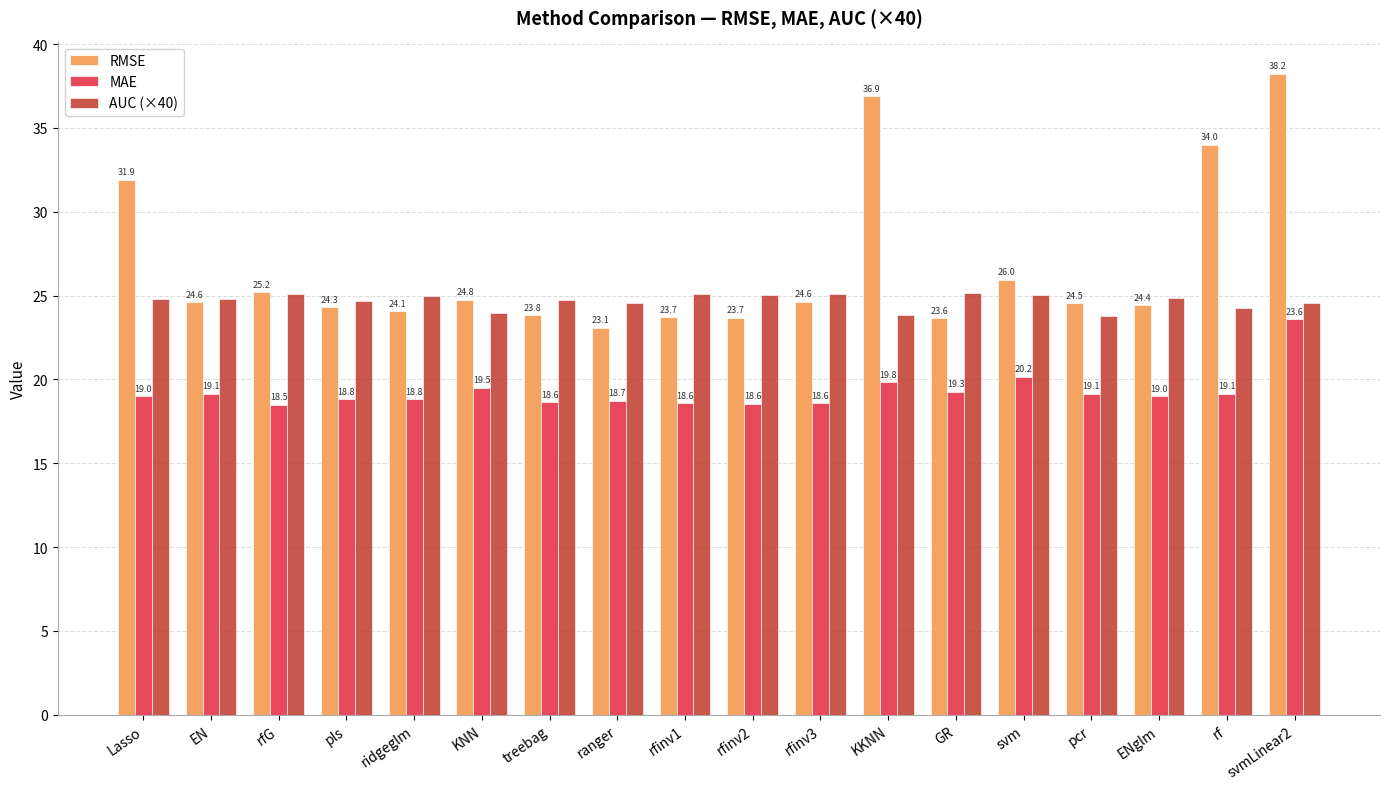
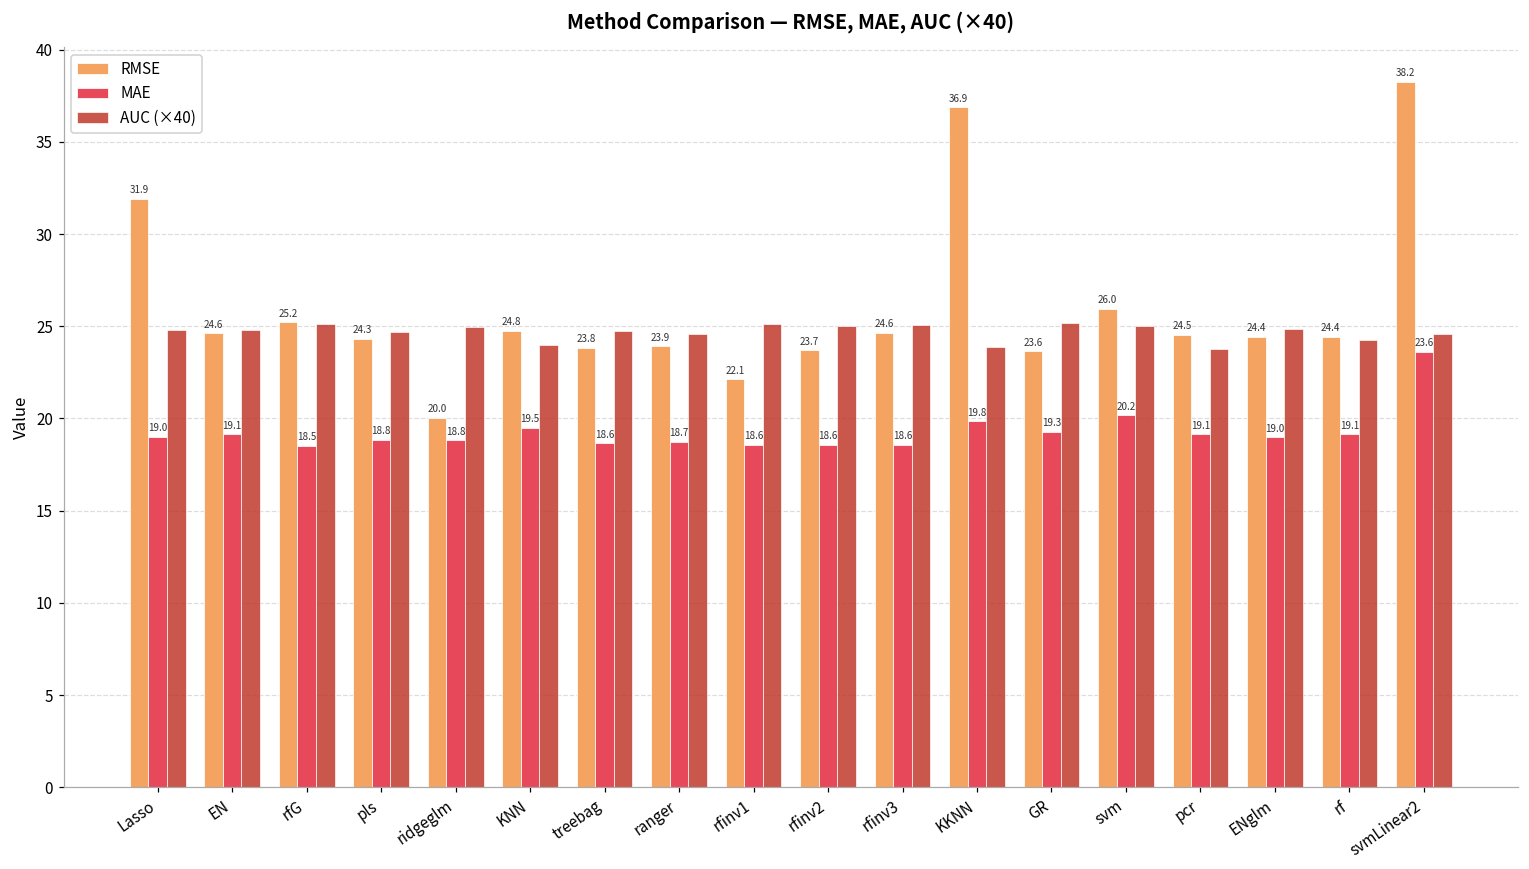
RMSE, ridgeglm: 24.1 -> 20.0
RMSE, ranger: 23.1 -> 23.9
RMSE, rfinv1: 23.7 -> 22.1
RMSE, rf: 34.0 -> 24.4
